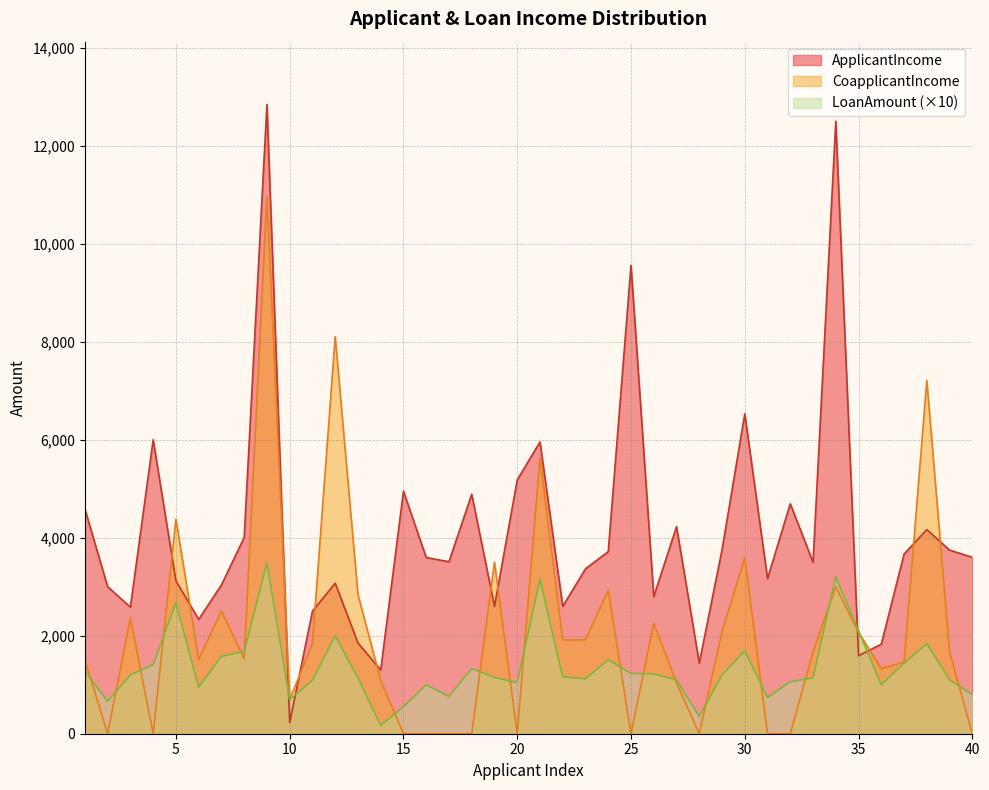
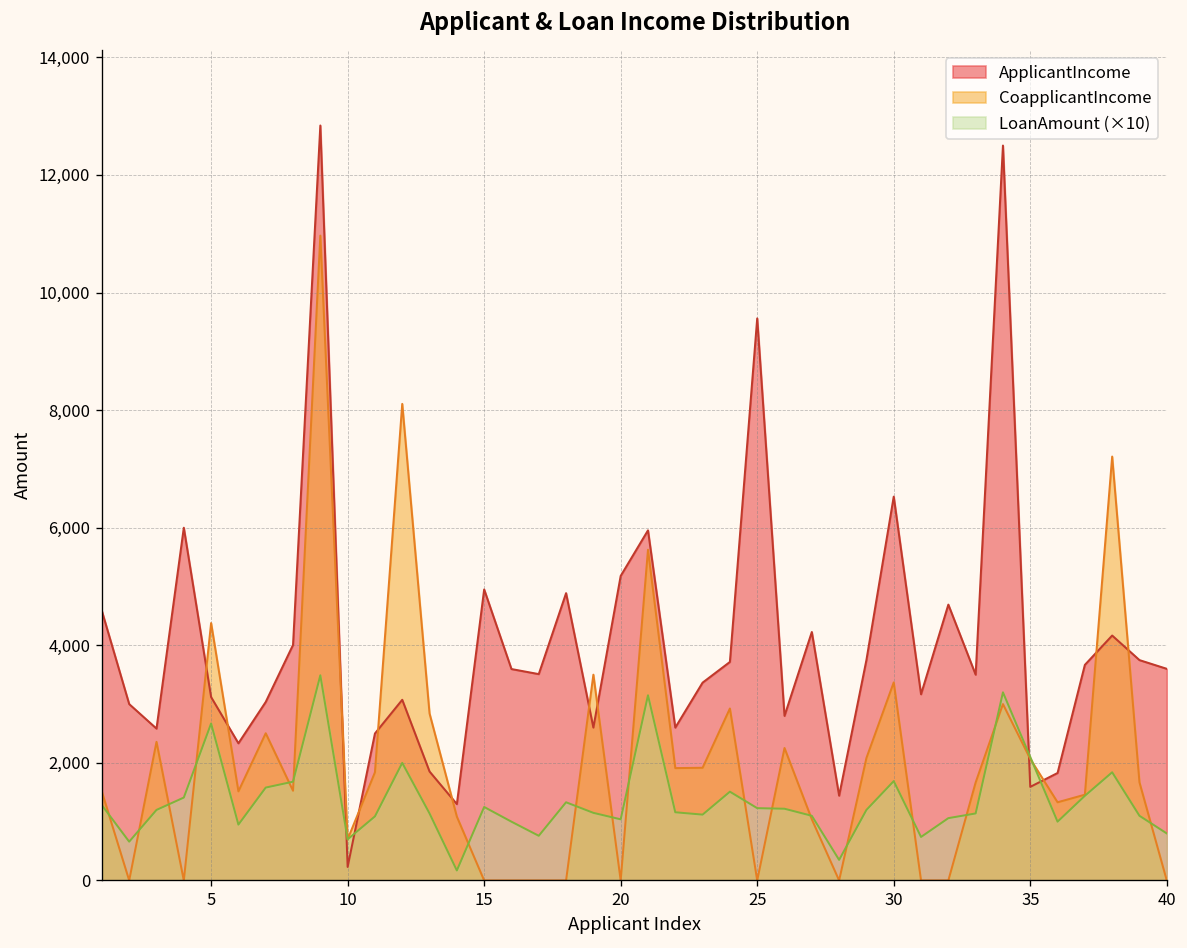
LoanAmount (×10), 15: 600 -> 1,300
CoapplicantIncome, 30: 3,600 -> 3,400
